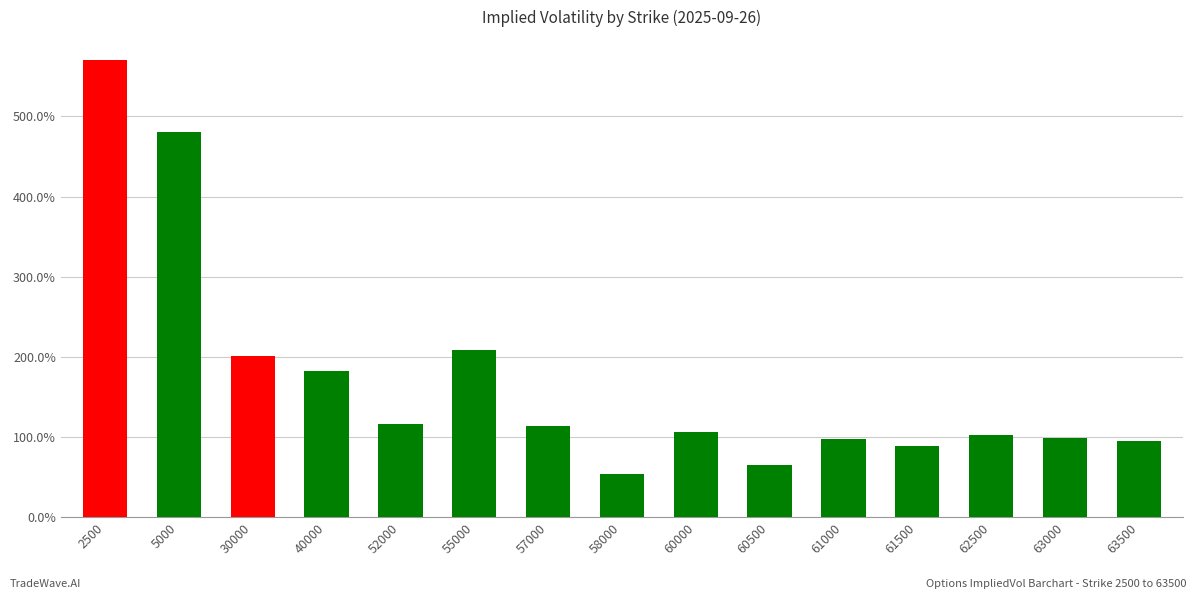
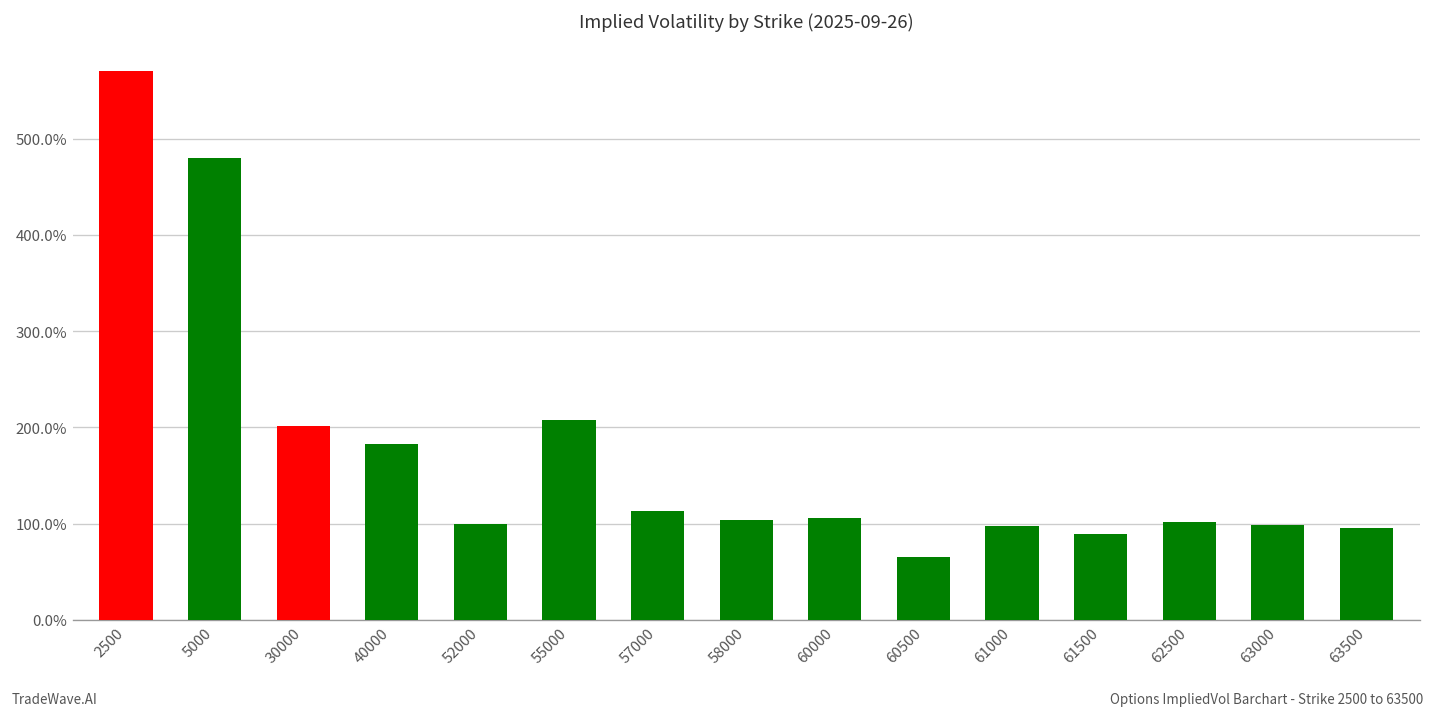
52000: 120% -> 100%
58000: 50% -> 100%
